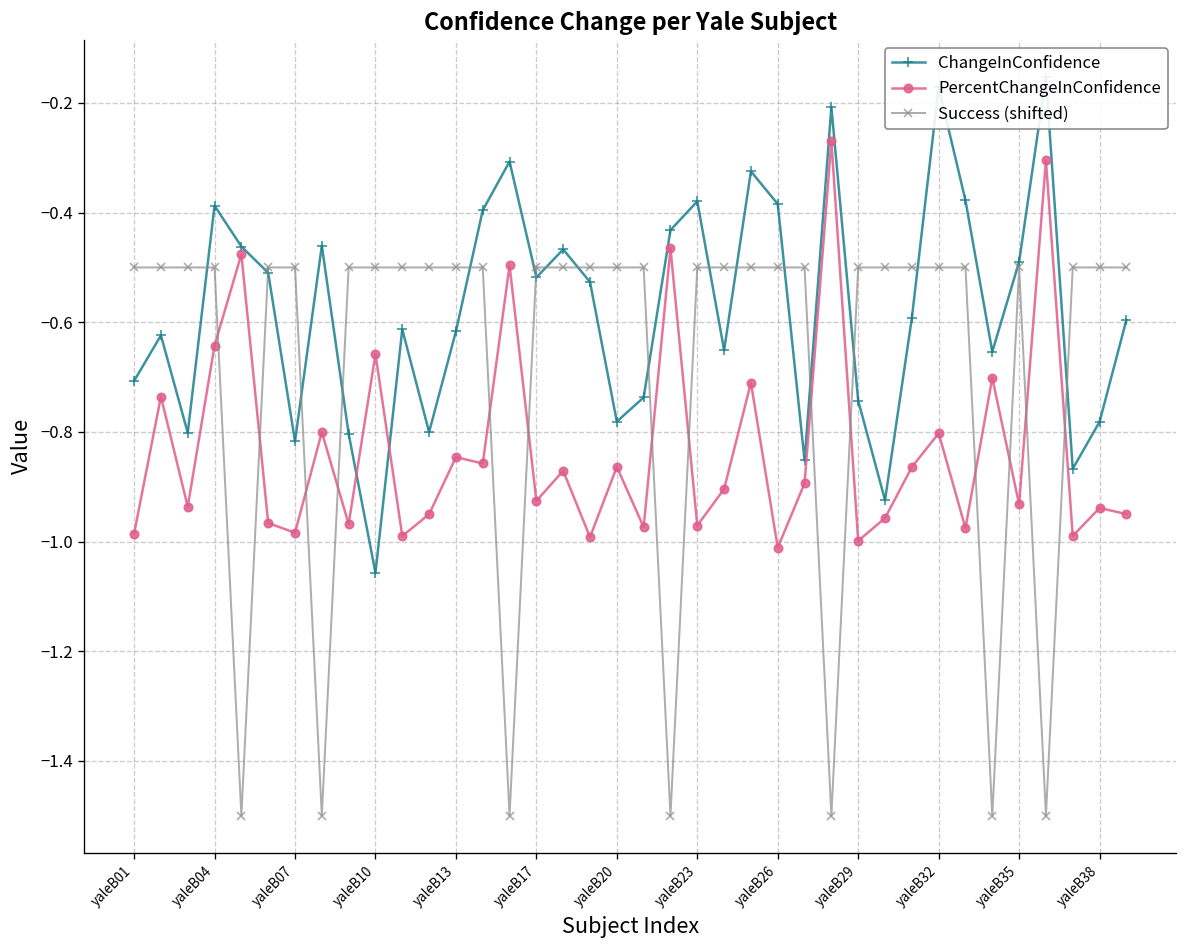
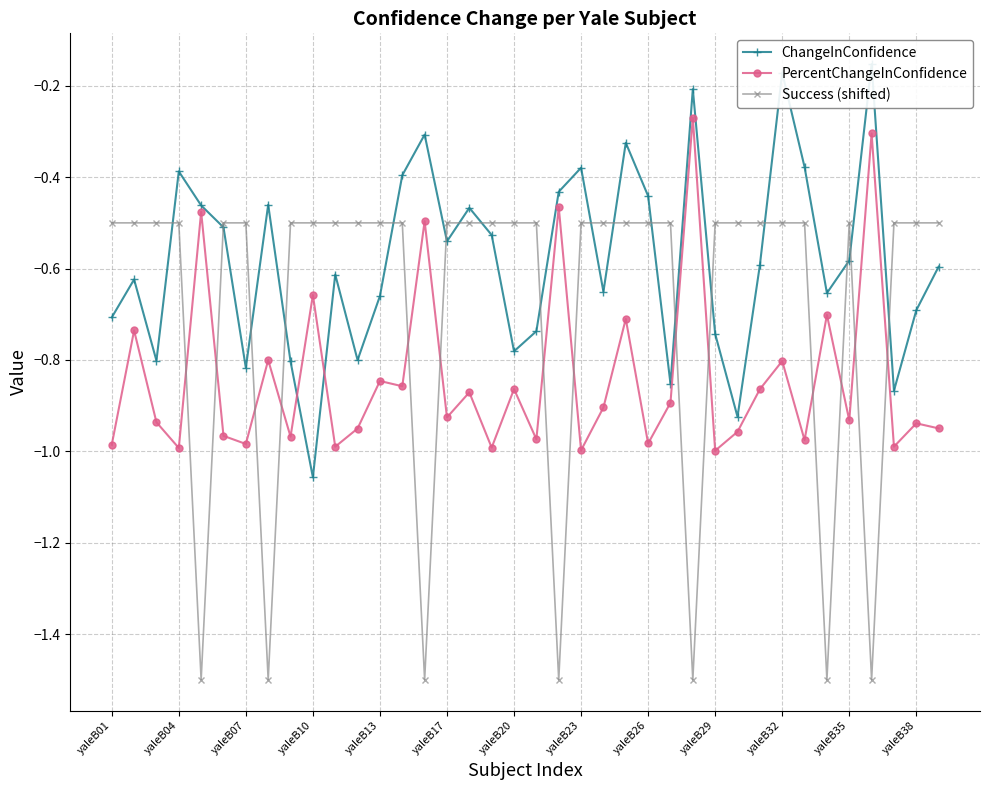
PercentChangeInConfidence, yaleB04: -0.64 -> -0.99
ChangeInConfidence, yaleB13: -0.62 -> -0.66
ChangeInConfidence, yaleB17: -0.52 -> -0.54
PercentChangeInConfidence, yaleB23: -0.97 -> -1.00
ChangeInConfidence, yaleB26: -0.38 -> -0.44
PercentChangeInConfidence, yaleB26: -1.01 -> -0.98
ChangeInConfidence, yaleB35: -0.49 -> -0.58
ChangeInConfidence, yaleB38: -0.78 -> -0.69
